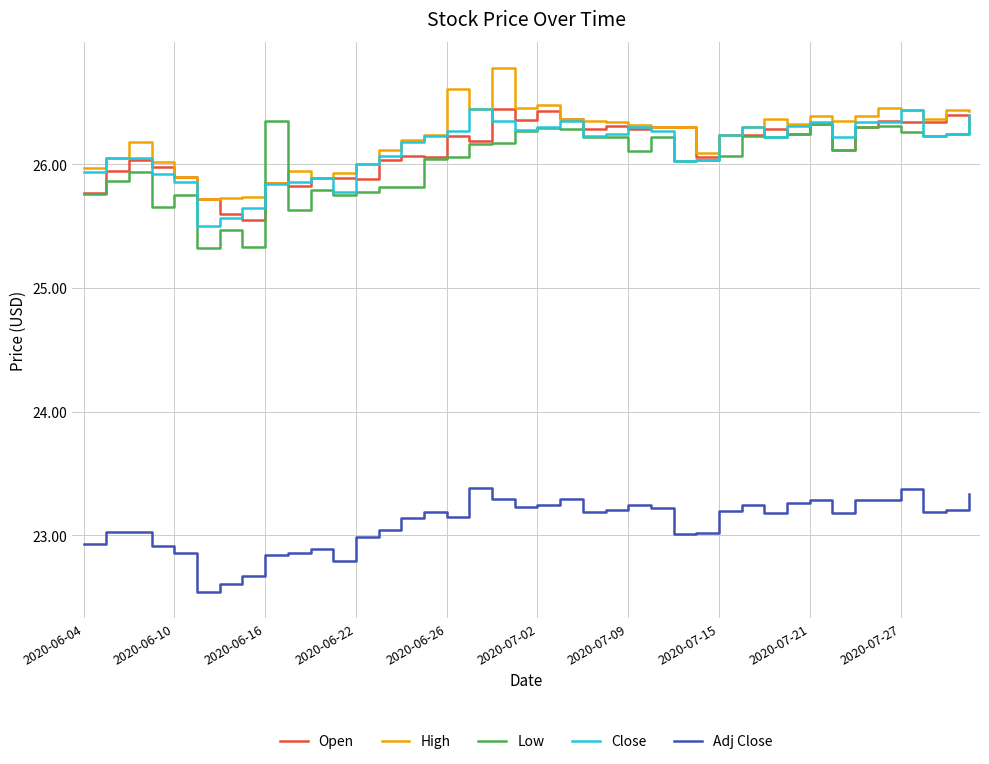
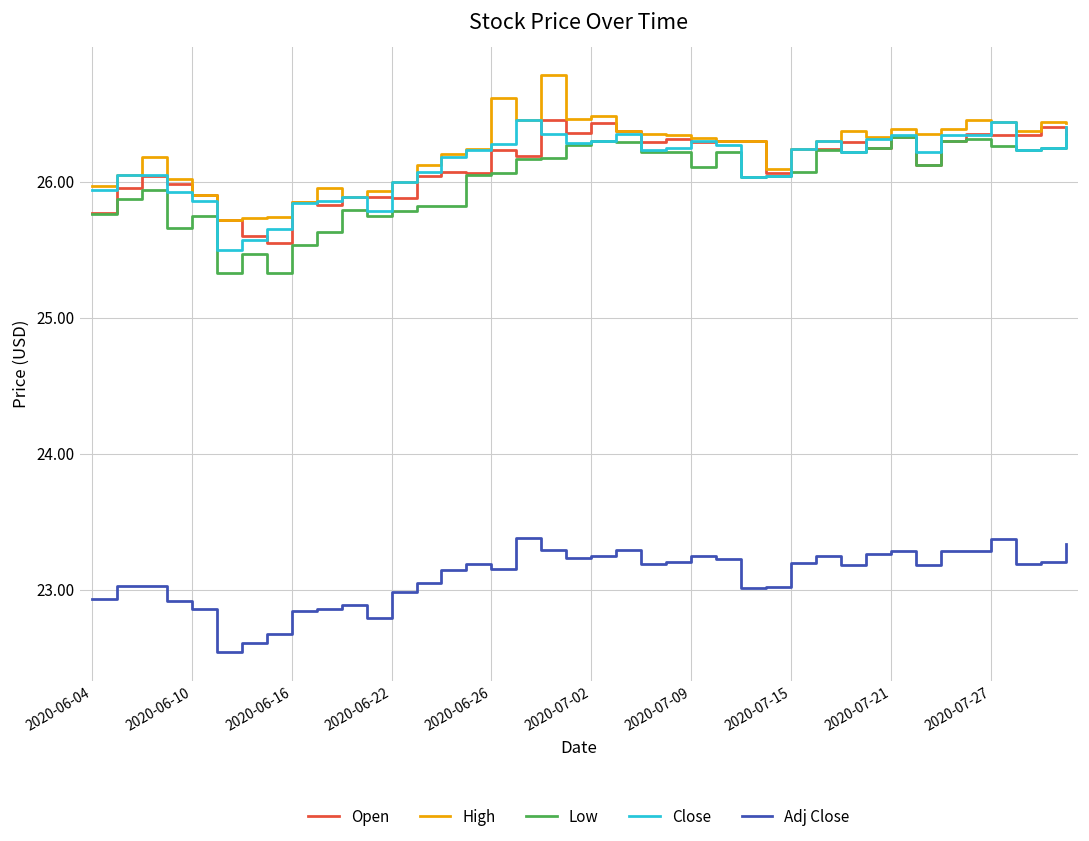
Low, 2020-06-16: 26.35 -> 25.53
